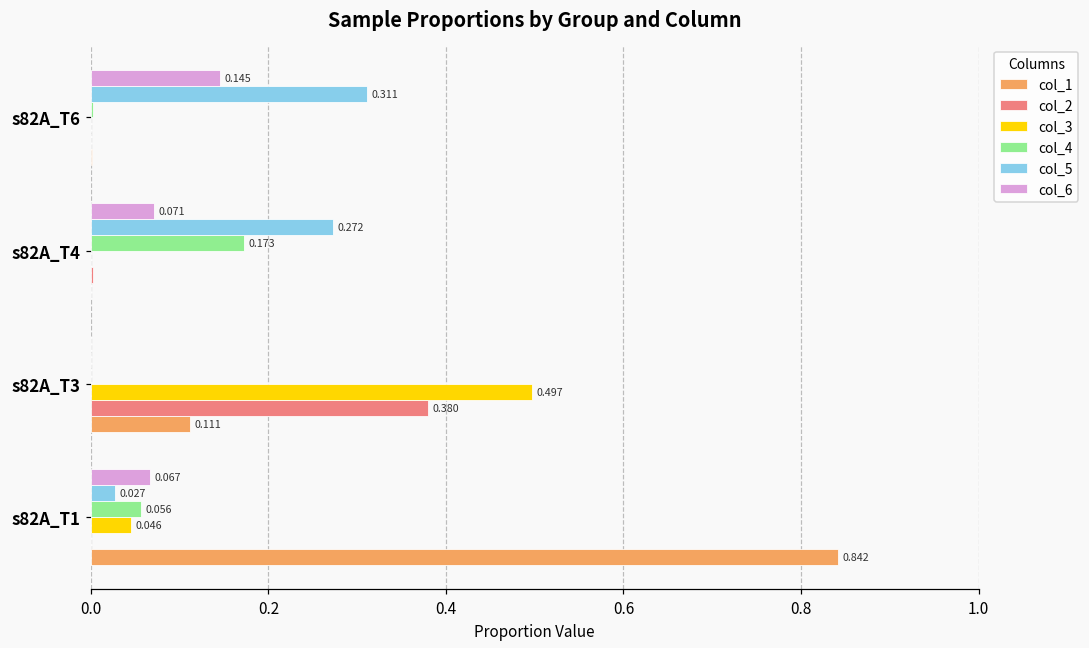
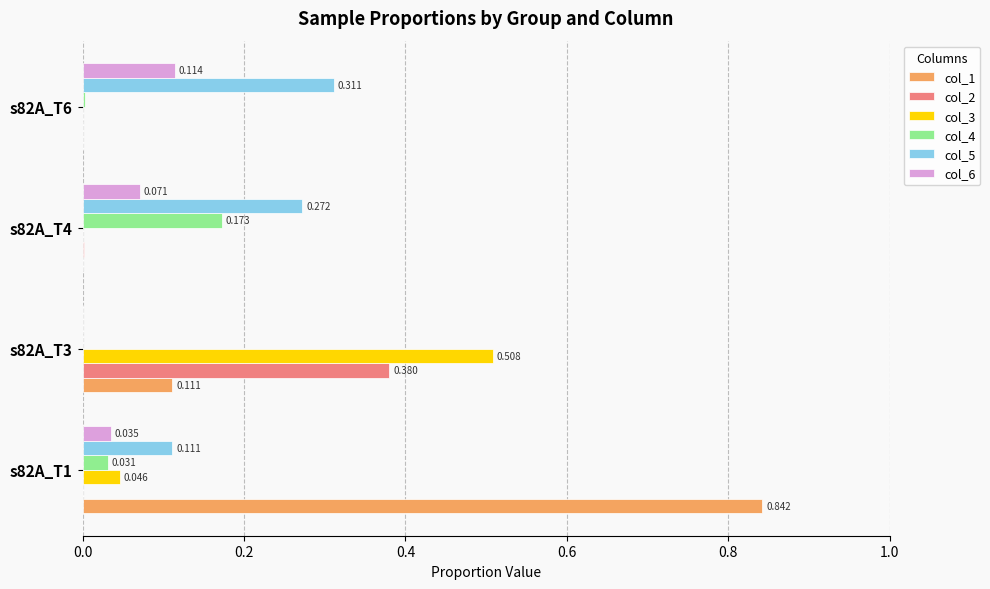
col_6, s82A_T6: 0.145 -> 0.114
col_3, s82A_T3: 0.497 -> 0.508
col_6, s82A_T1: 0.067 -> 0.035
col_5, s82A_T1: 0.027 -> 0.111
col_4, s82A_T1: 0.056 -> 0.031
